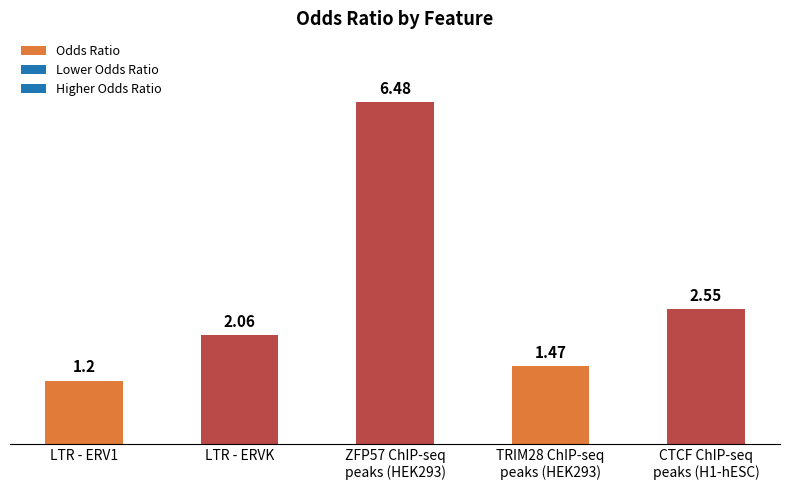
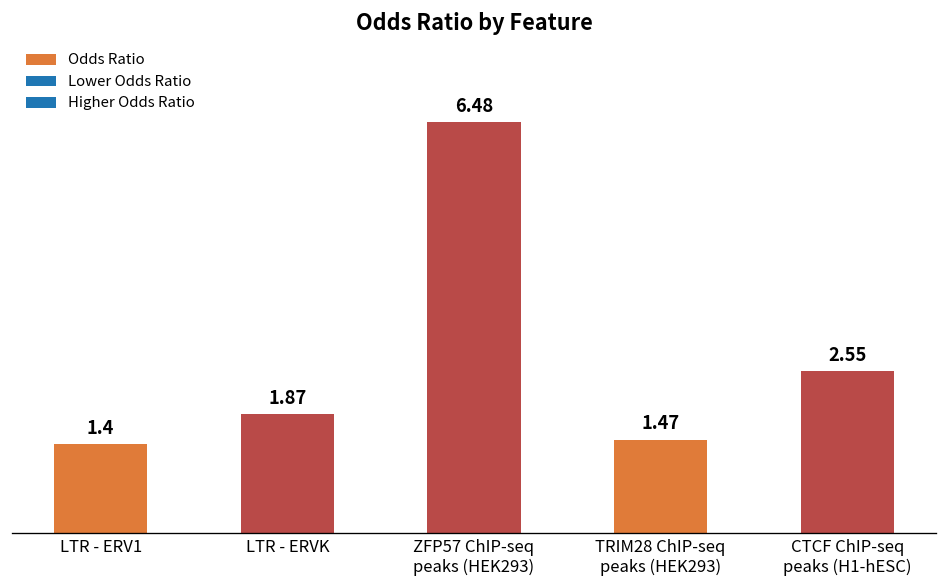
LTR - ERV1: 1.2 -> 1.4
LTR - ERVK: 2.06 -> 1.87
